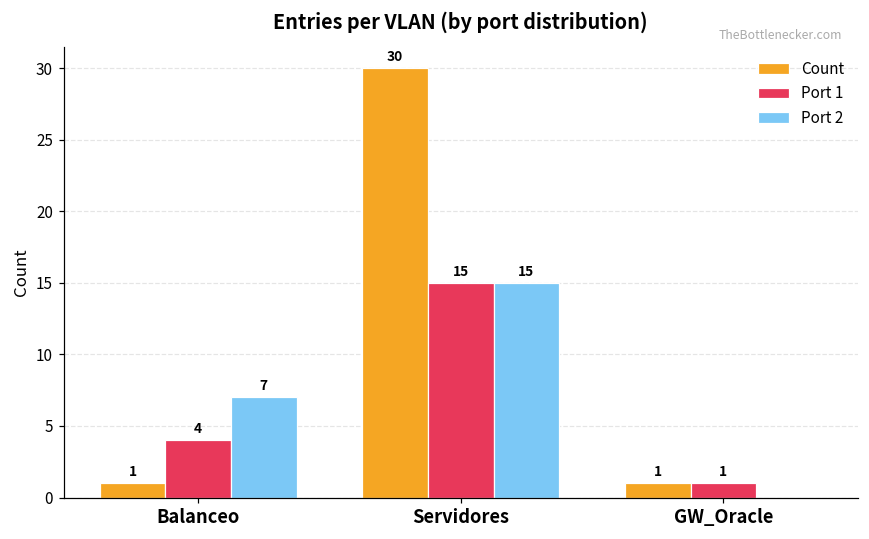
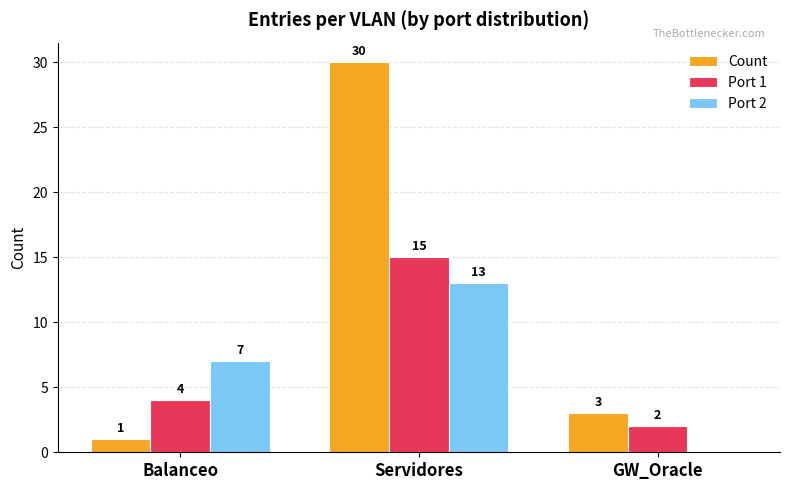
Port 2, Servidores: 15 -> 13
Count, GW_Oracle: 1 -> 3
Port 1, GW_Oracle: 1 -> 2
